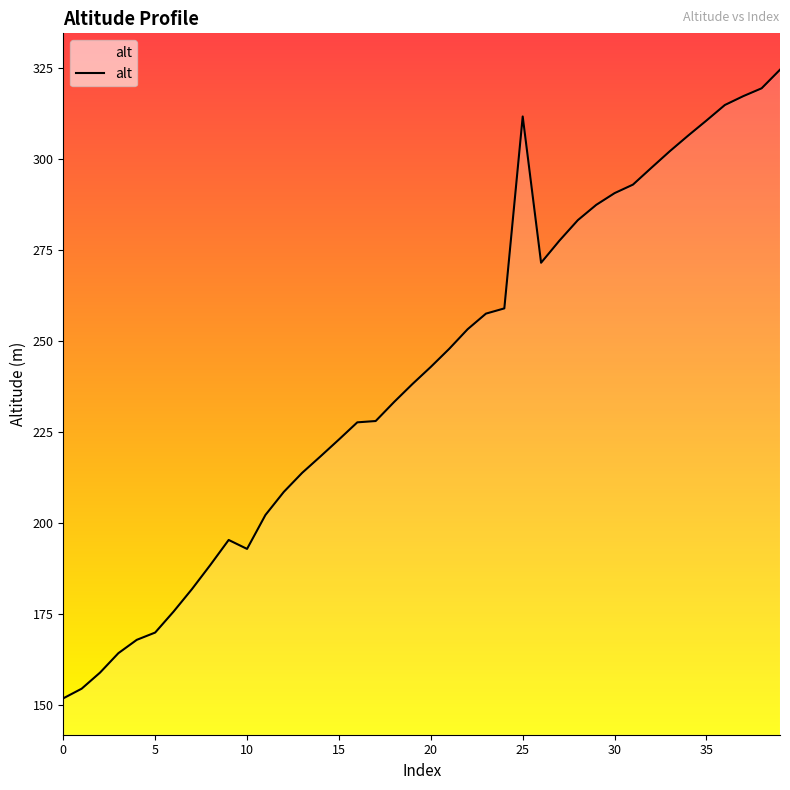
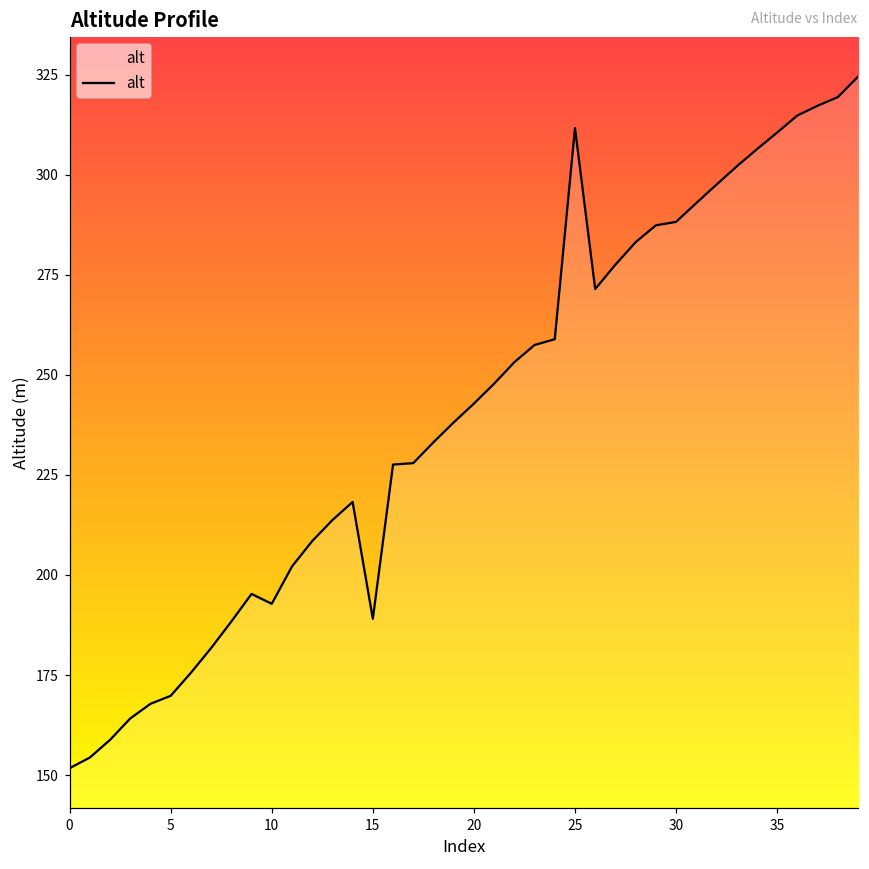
15: 223 -> 189
30: 291 -> 288
